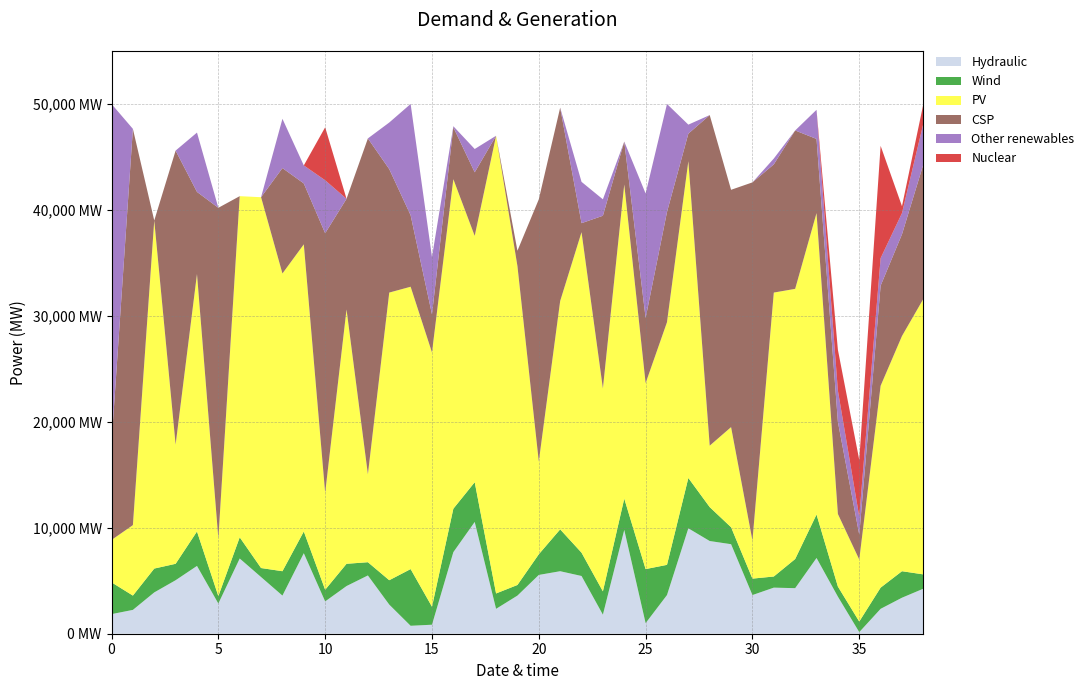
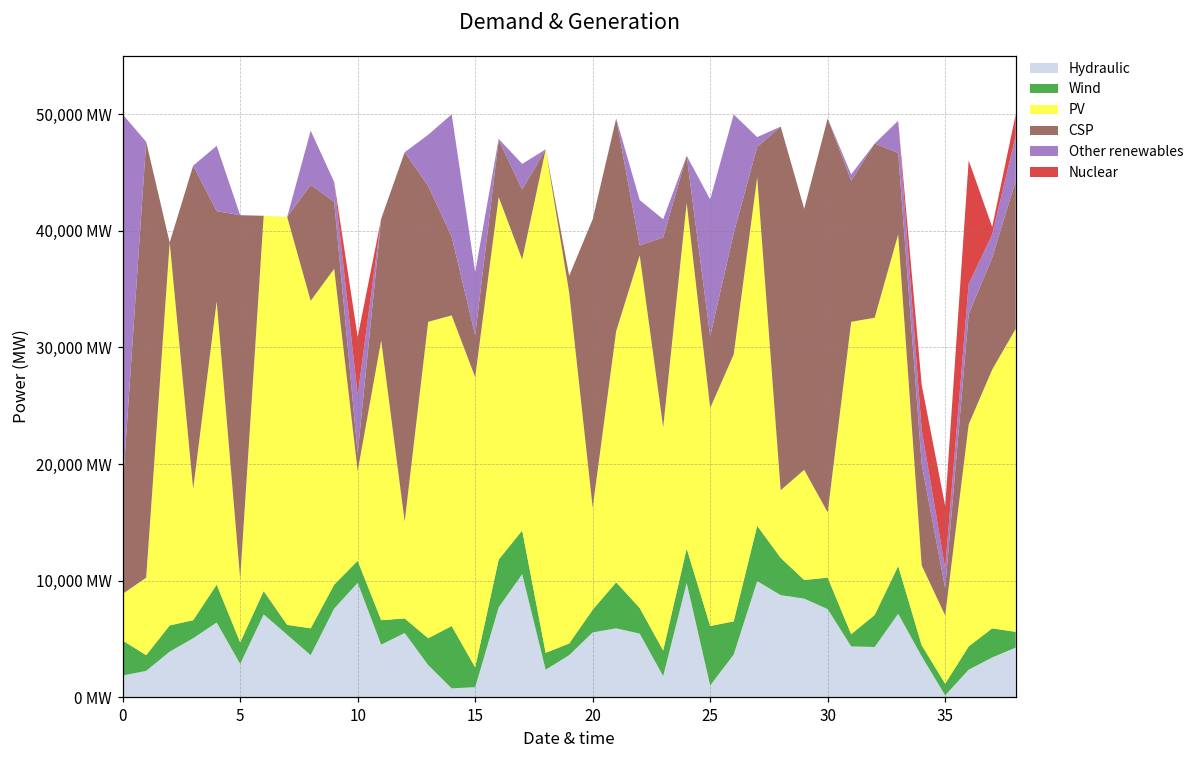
Wind, 5: 700 MW -> 1,900 MW
Hydraulic, 10: 3,100 MW -> 9,800 MW
Wind, 10: 1,100 MW -> 1,900 MW
PV, 10: 9,200 MW -> 7,700 MW
CSP, 10: 24,500 MW -> 1,500 MW
PV, 15: 24,000 MW -> 24,900 MW
PV, 25: 17,600 MW -> 18,700 MW
Hydraulic, 30: 3,600 MW -> 7,600 MW
Wind, 30: 1,600 MW -> 2,700 MW
PV, 30: 3,600 MW -> 5,600 MW
